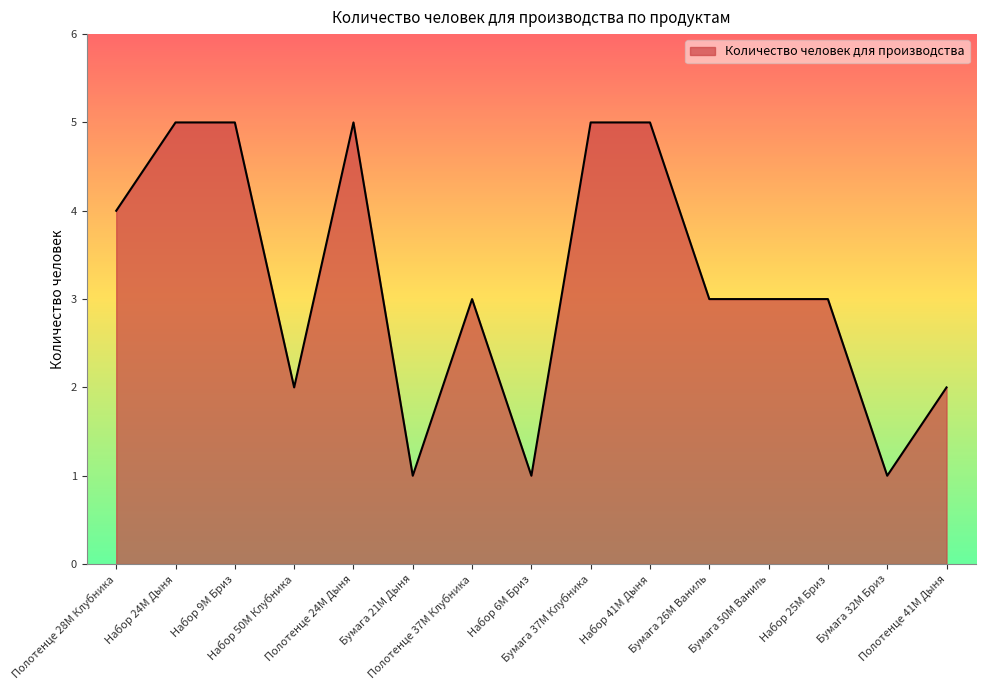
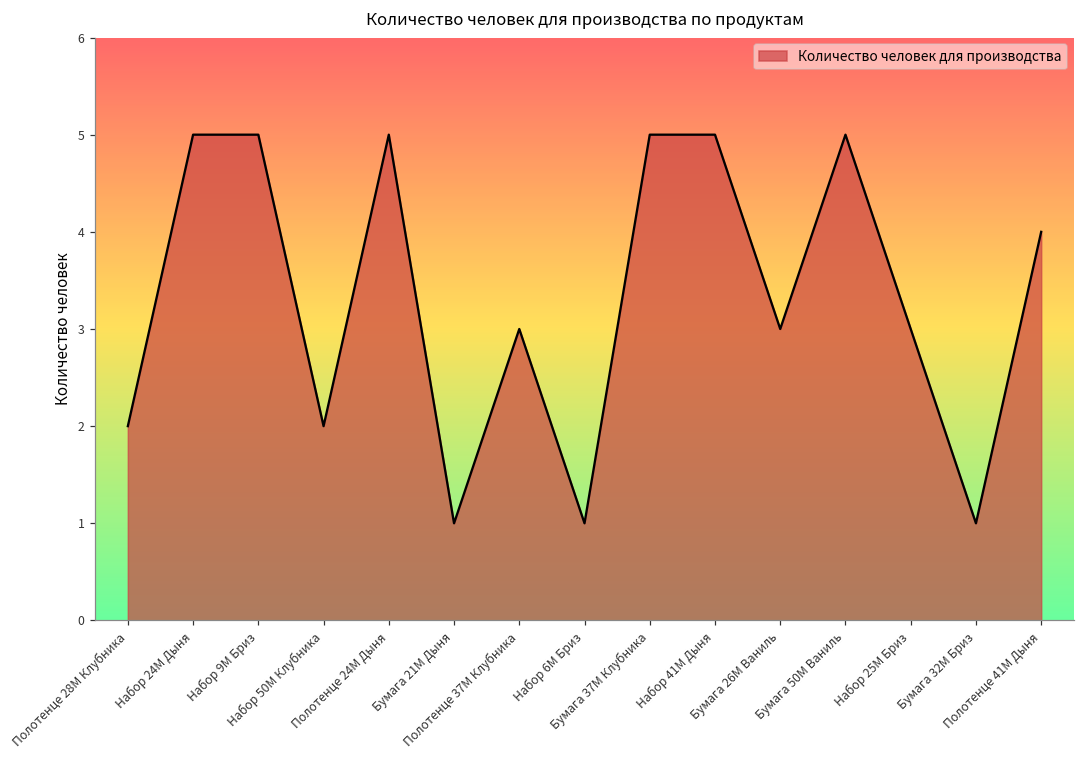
Полотенце 28М Клубника: 4 -> 2
Бумага 50М Ваниль: 3 -> 5
Полотенце 41М Дыня: 2 -> 4
